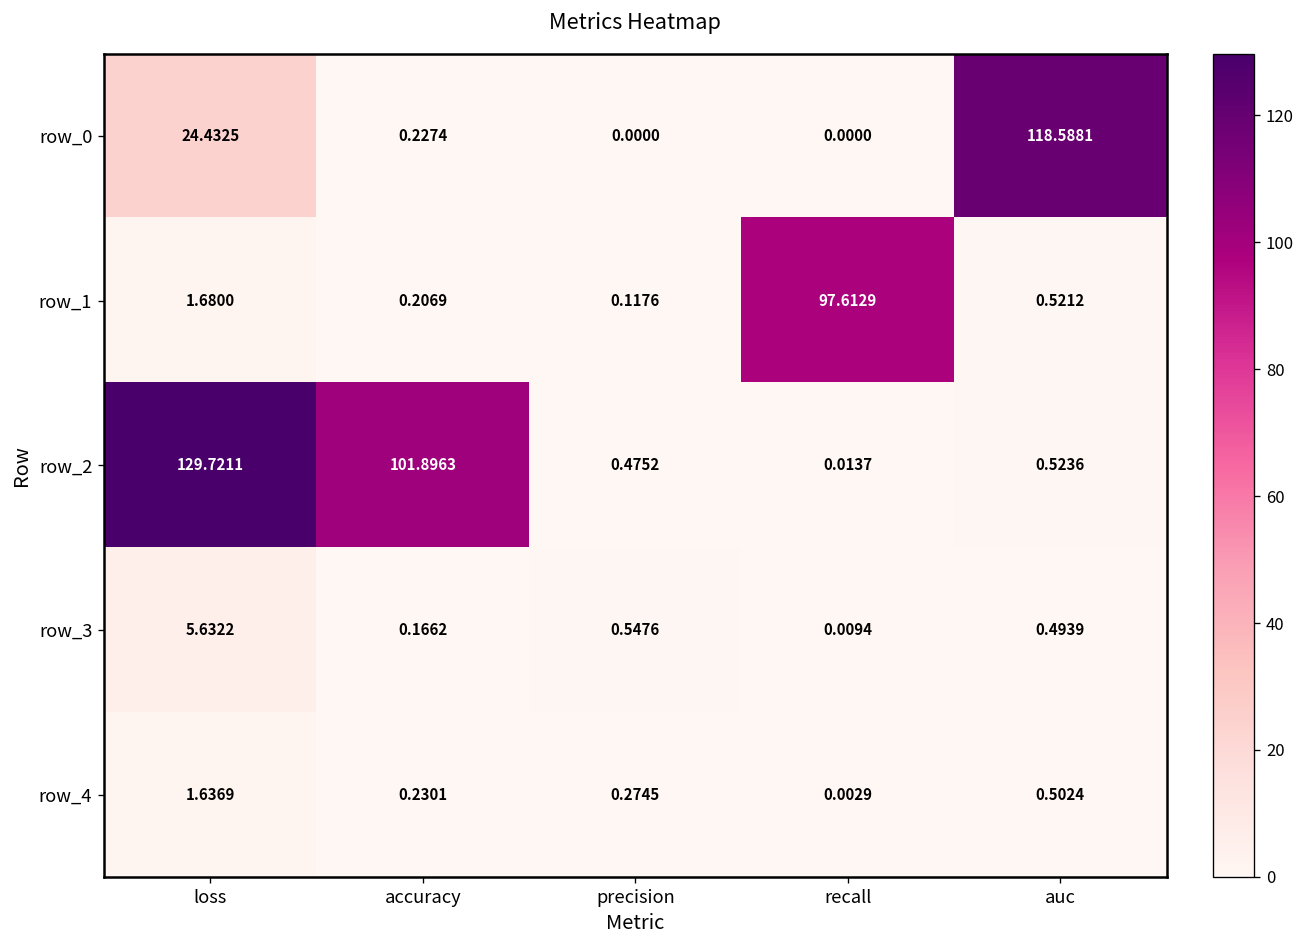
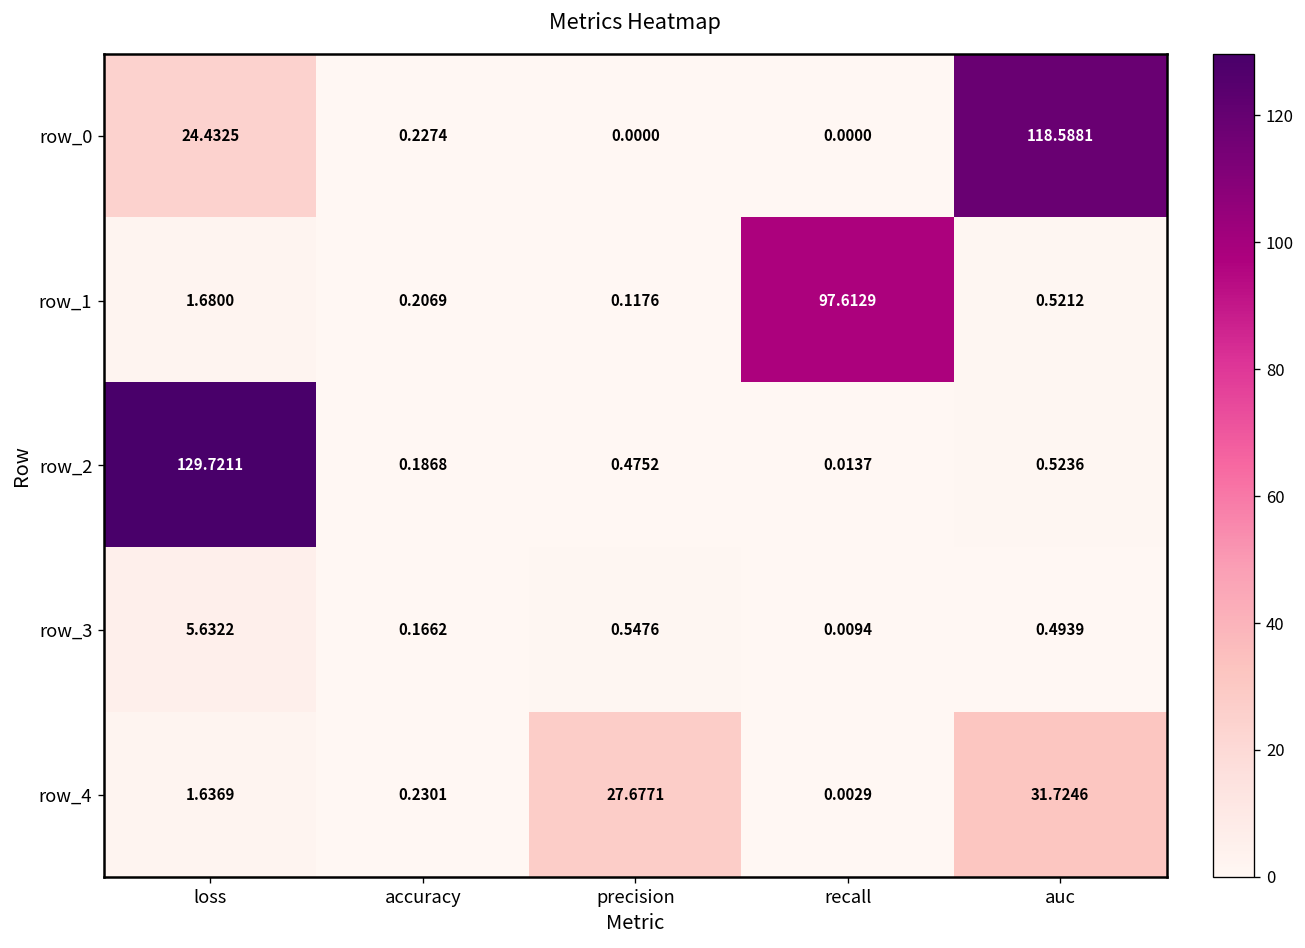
row_2, accuracy: 101.8963 -> 0.1868
row_4, precision: 0.2745 -> 27.6771
row_4, auc: 0.5024 -> 31.7246
